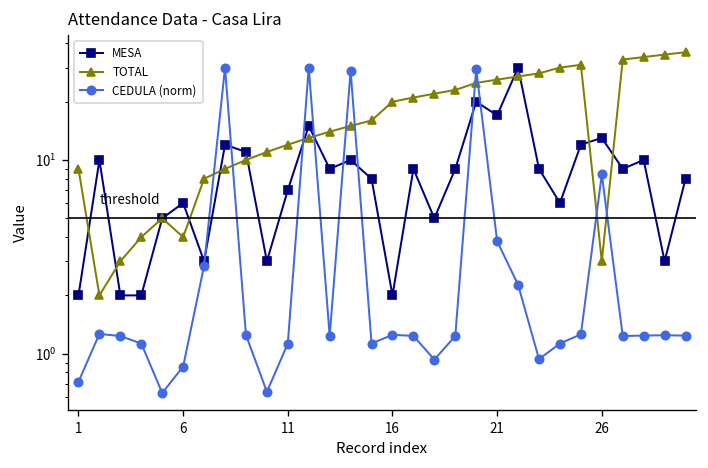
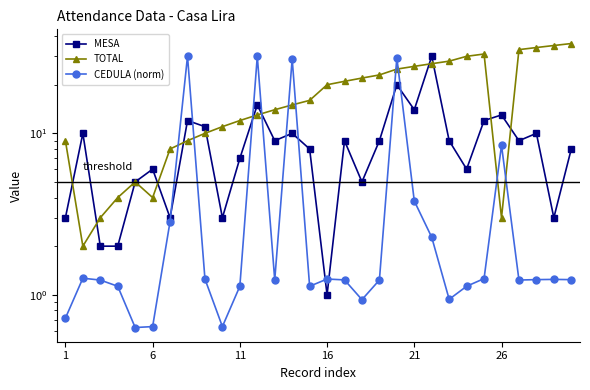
MESA, 1: 2 -> 3
CEDULA (norm), 6: 0.9 -> 0.64
MESA, 16: 2 -> 1
MESA, 21: 17 -> 14
